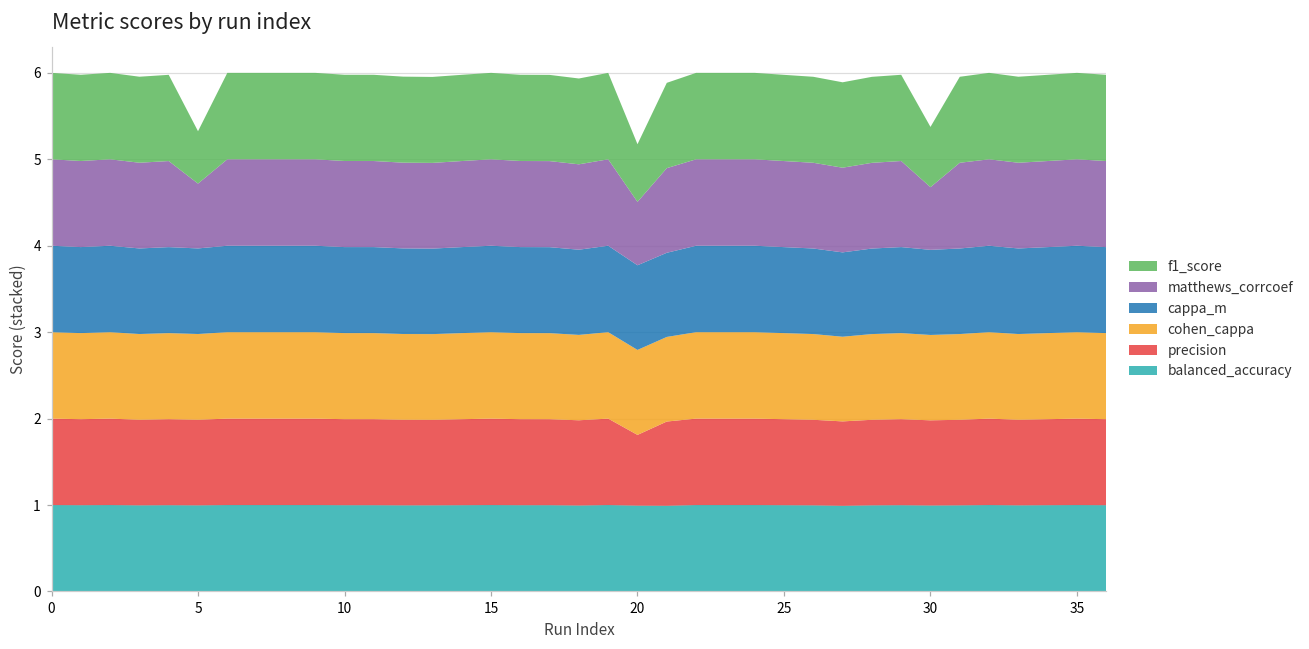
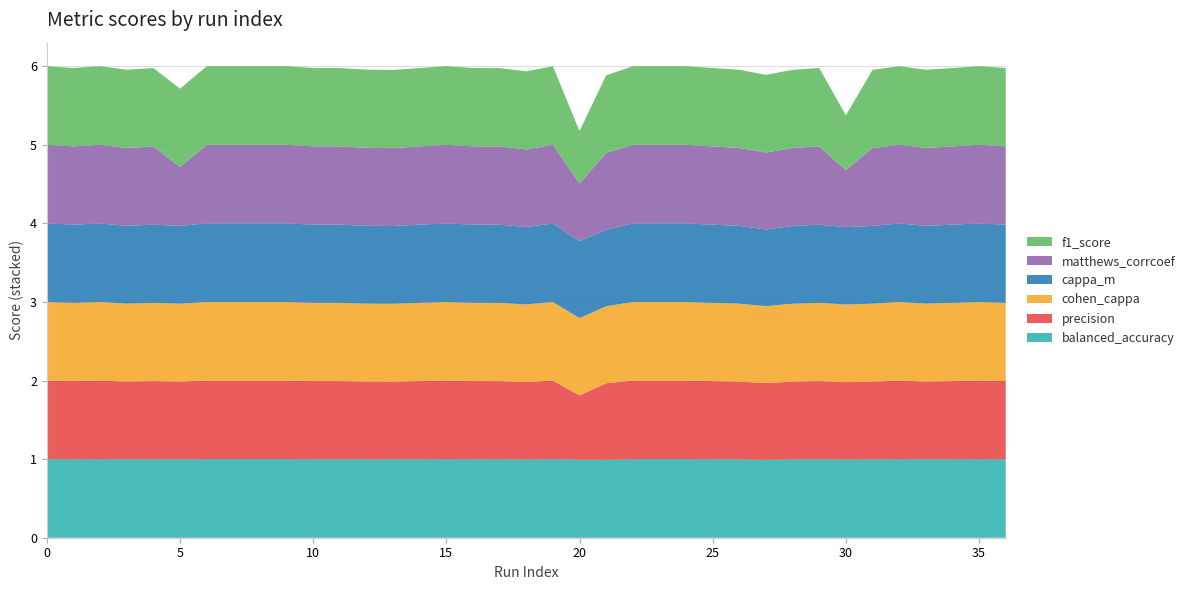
f1_score, 5: 0.6 -> 1.0
